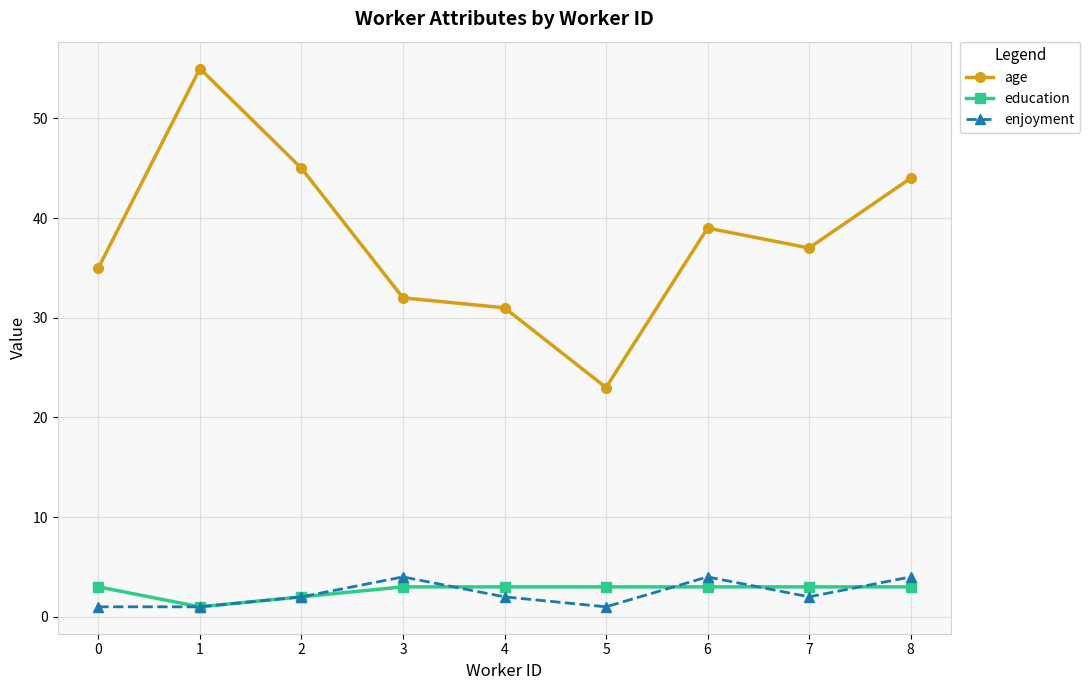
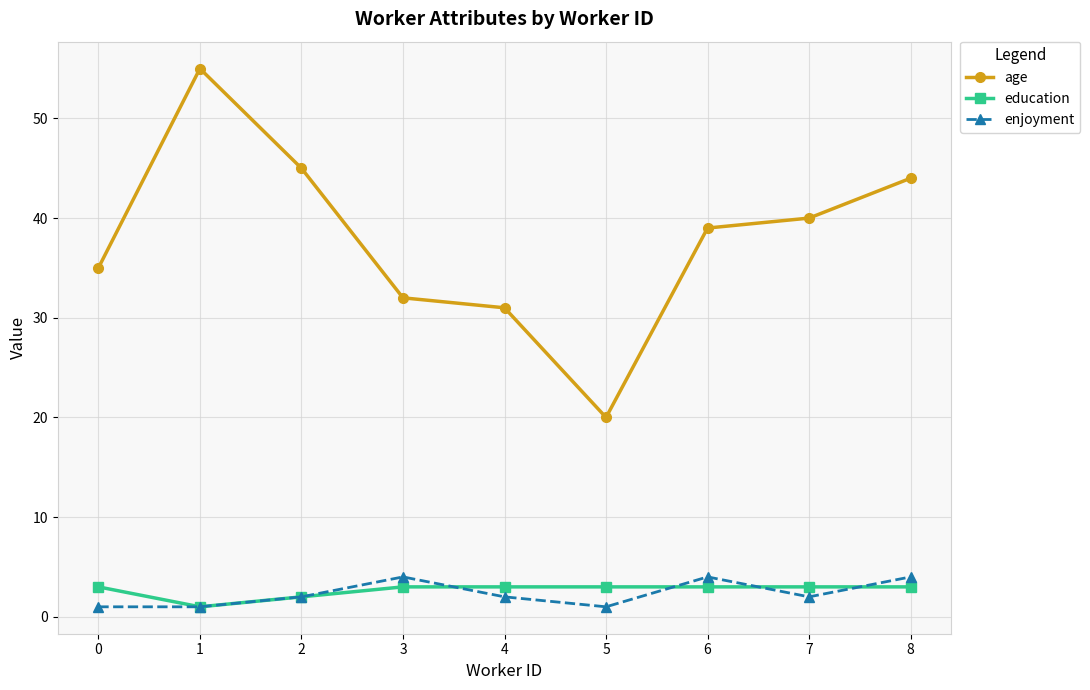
age, 5: 23 -> 20
age, 7: 37 -> 40
